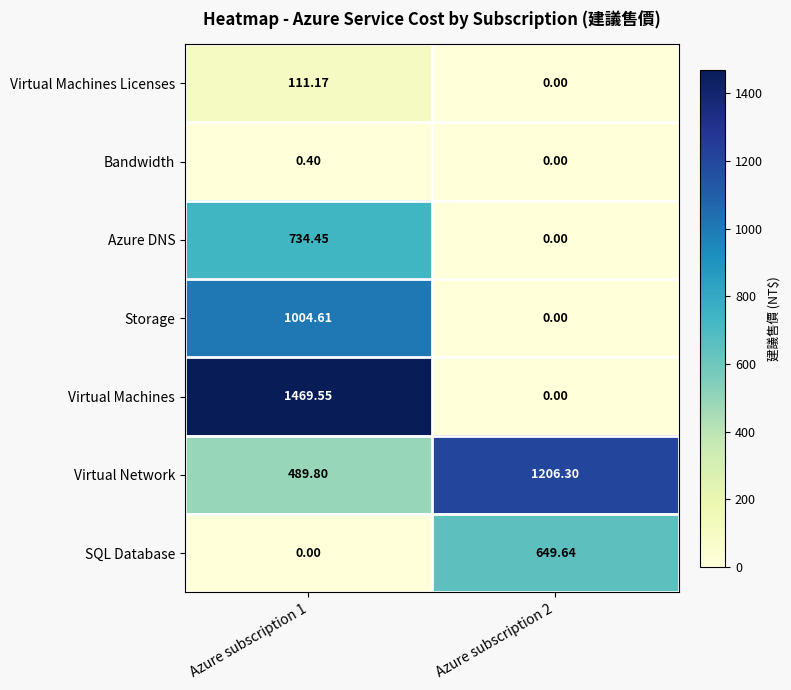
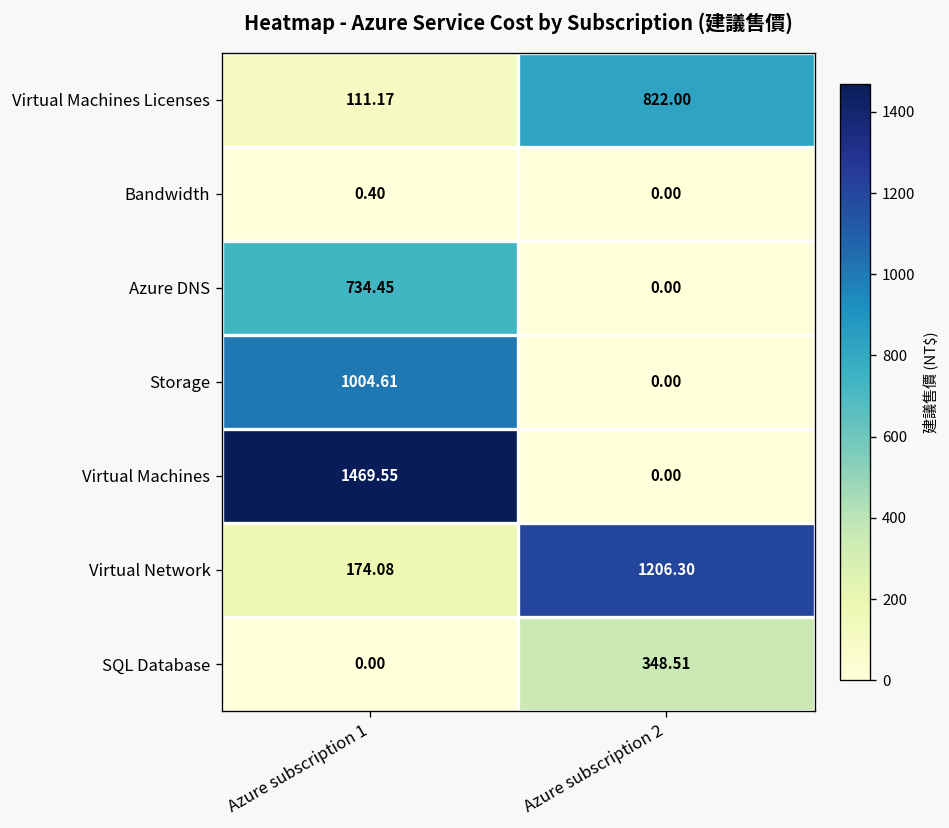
Virtual Machines Licenses, Azure subscription 2: 0.00 -> 822.00
Virtual Network, Azure subscription 1: 489.80 -> 174.08
SQL Database, Azure subscription 2: 649.64 -> 348.51
